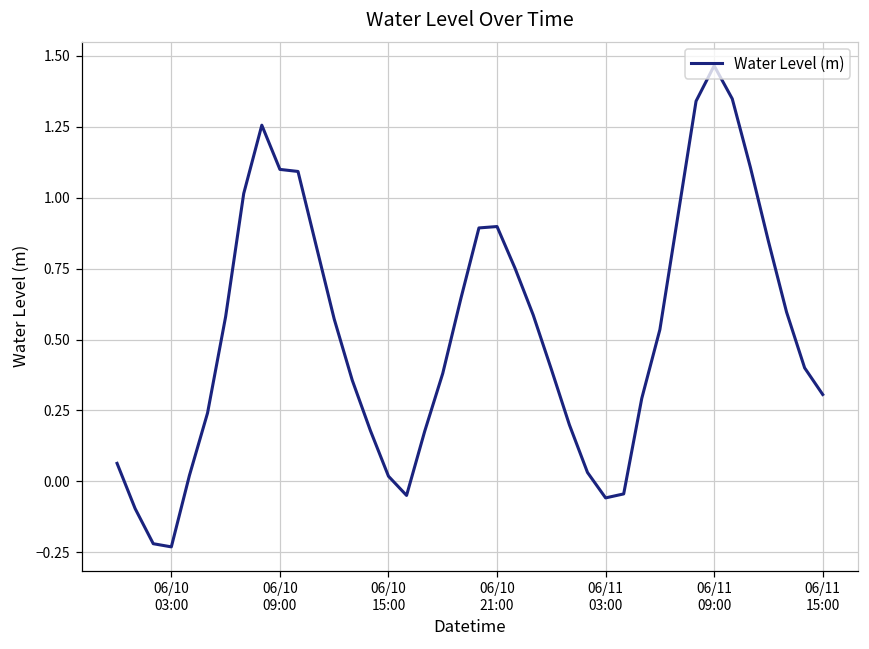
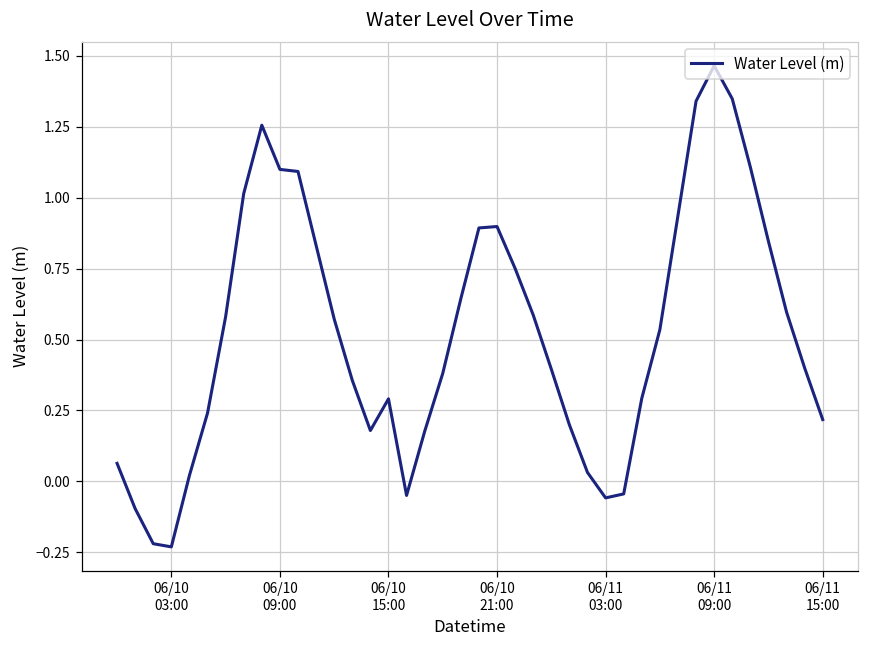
06/10 15:00: 0.02 -> 0.29
06/11 15:00: 0.31 -> 0.22
